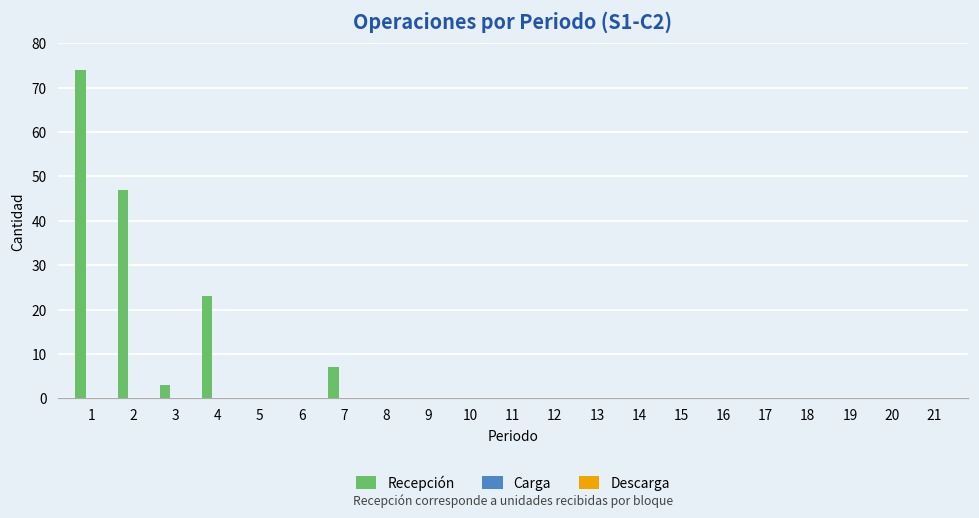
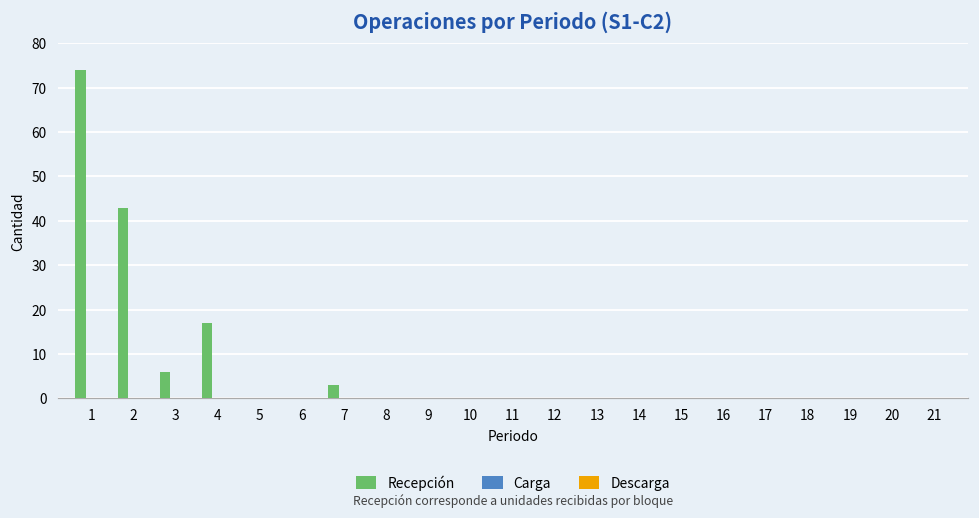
Recepción, 2: 47 -> 43
Recepción, 3: 3 -> 6
Recepción, 4: 23 -> 17
Recepción, 7: 7 -> 3
